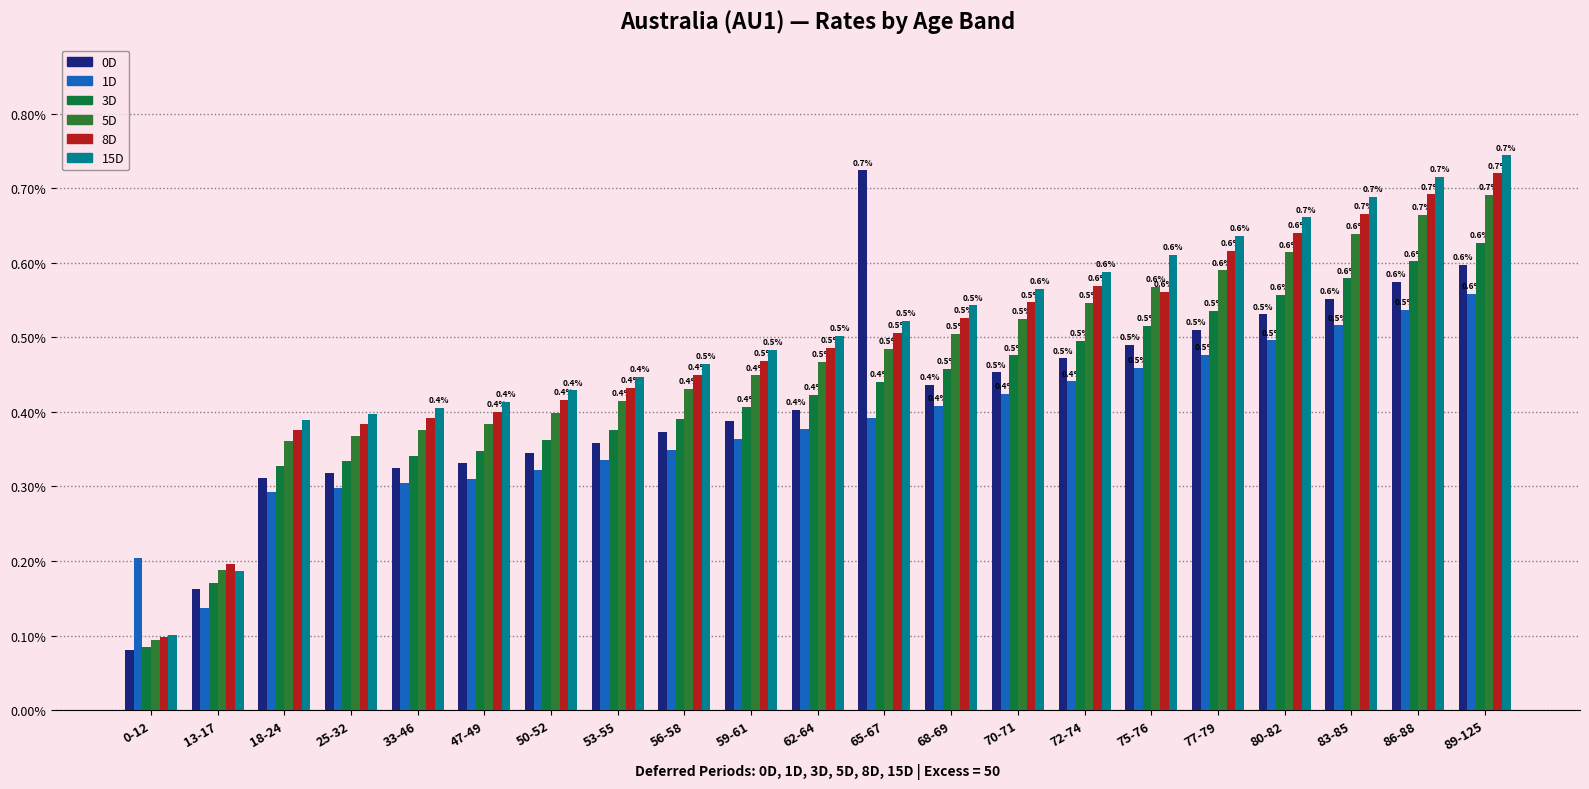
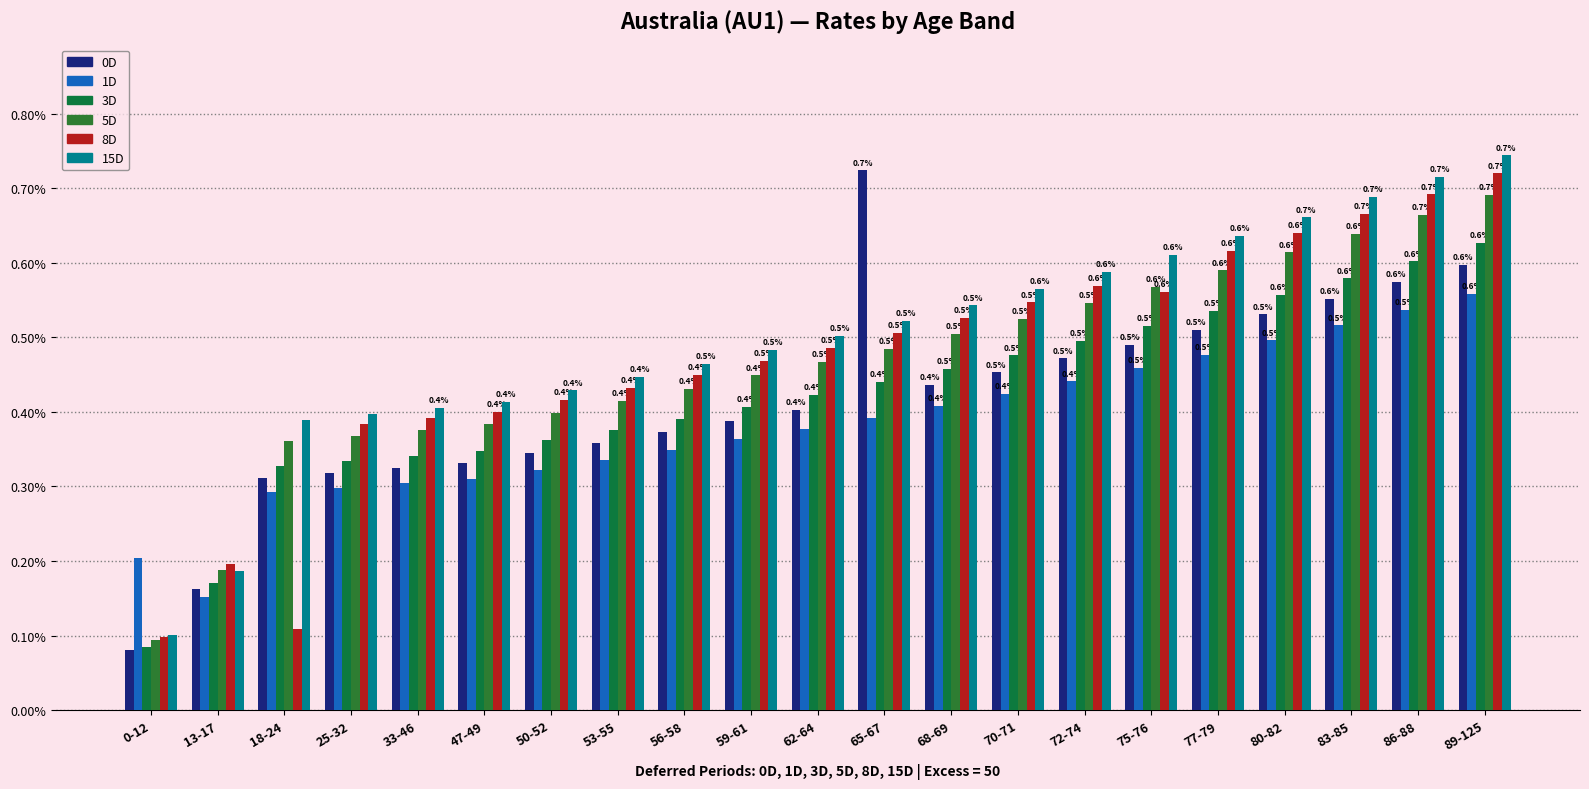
1D, 13-17: 0.14% -> 0.15%
8D, 18-24: 0.38% -> 0.11%
